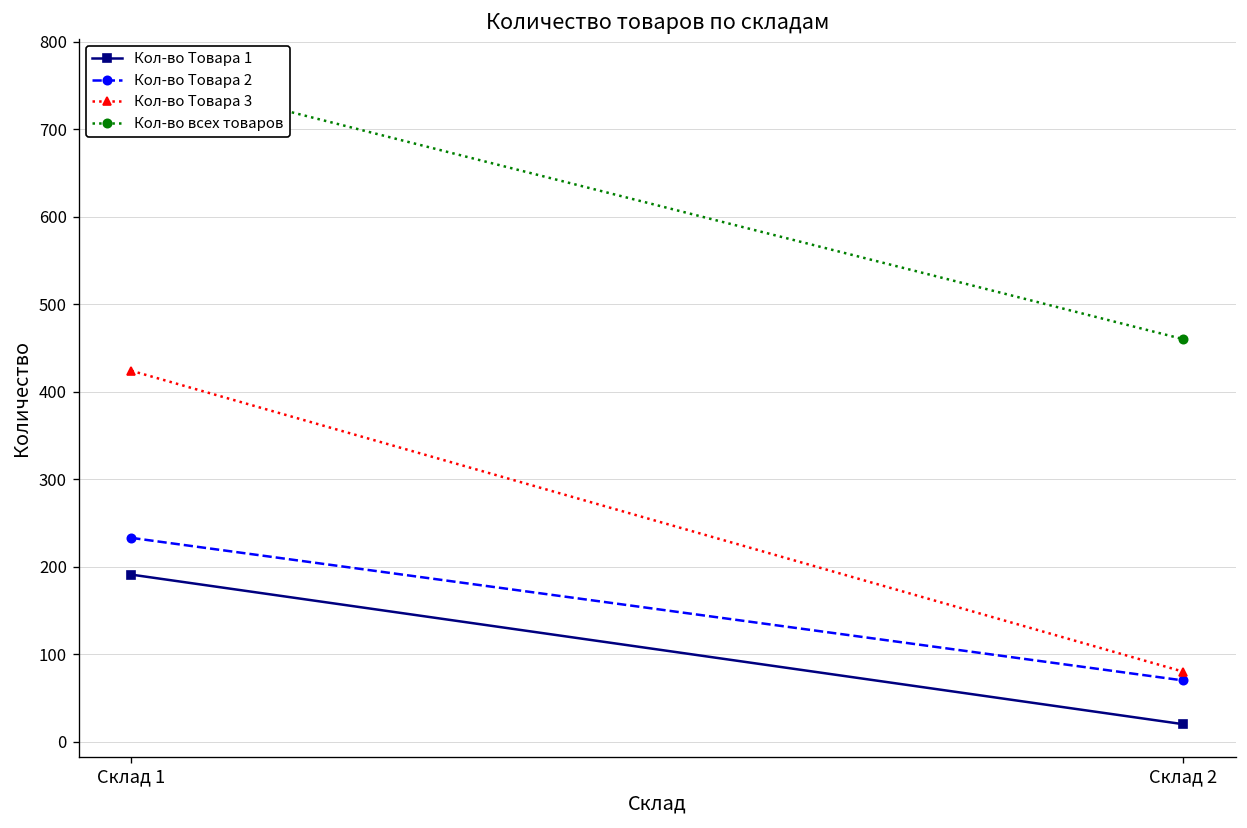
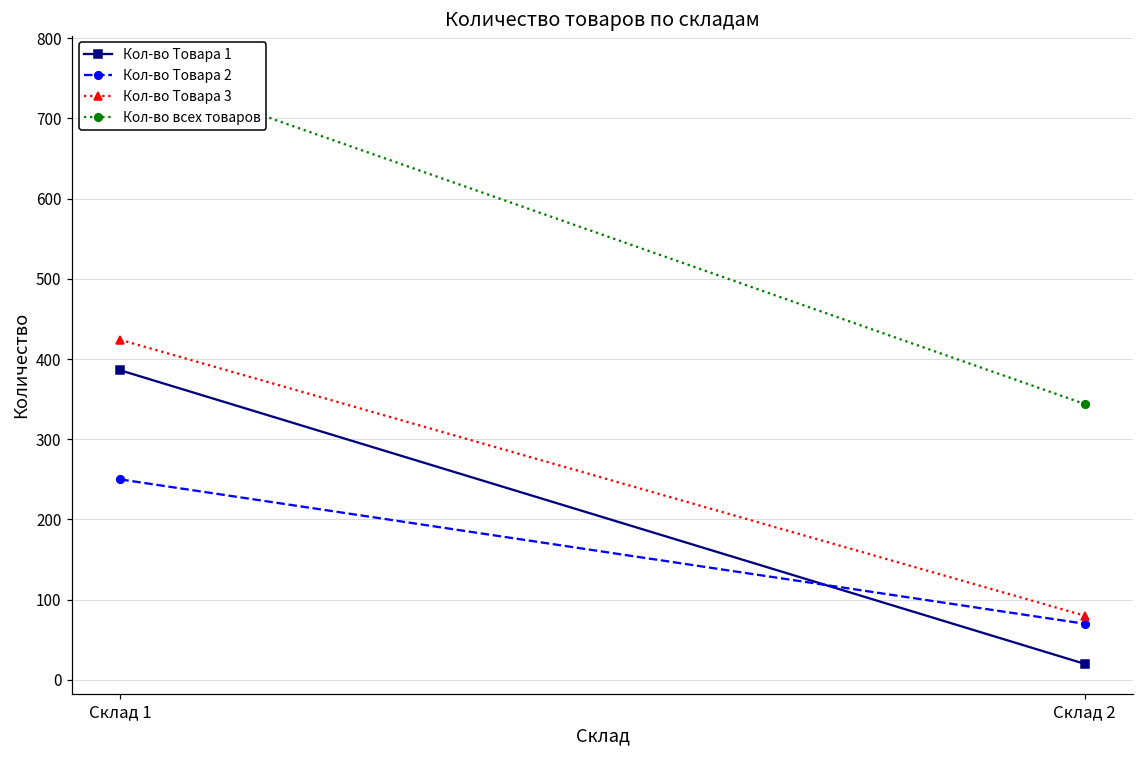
Кол-во Товара 1, Склад 1: 190 -> 390
Кол-во Товара 2, Склад 1: 230 -> 250
Кол-во всех товаров, Склад 2: 460 -> 340
